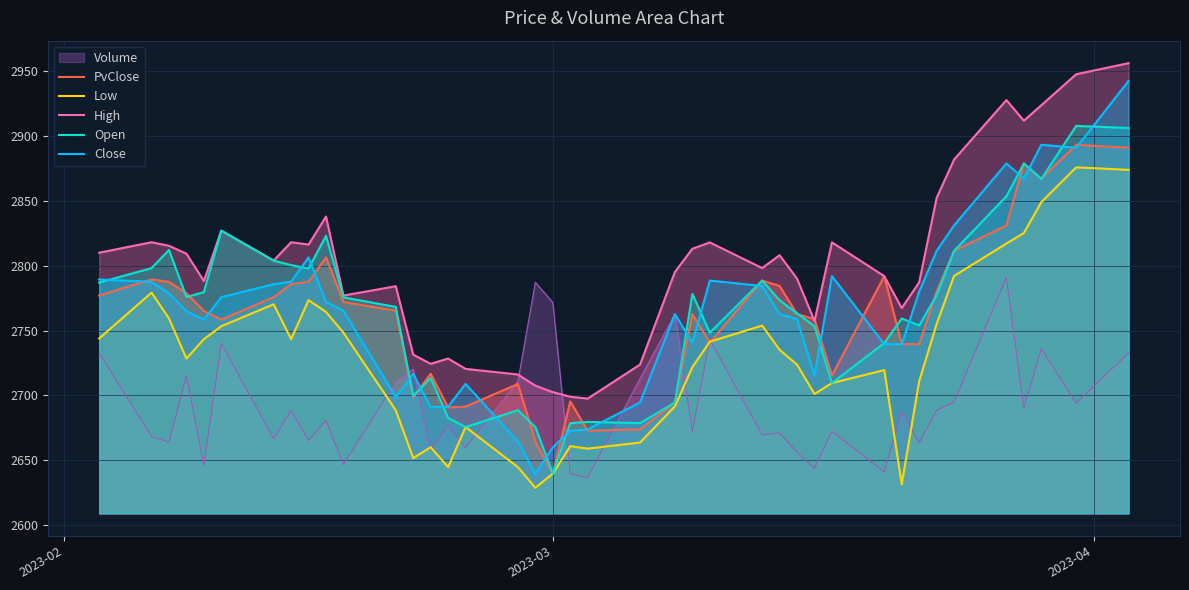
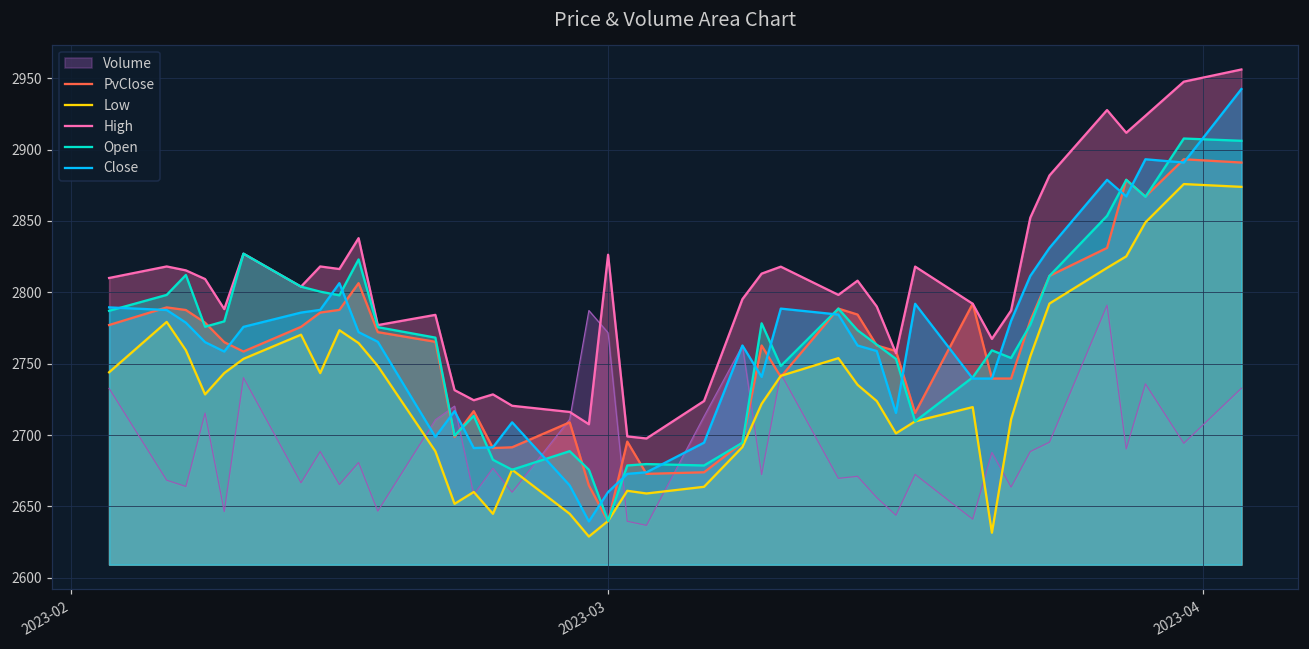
High, 2023-03: 2703 -> 2826
